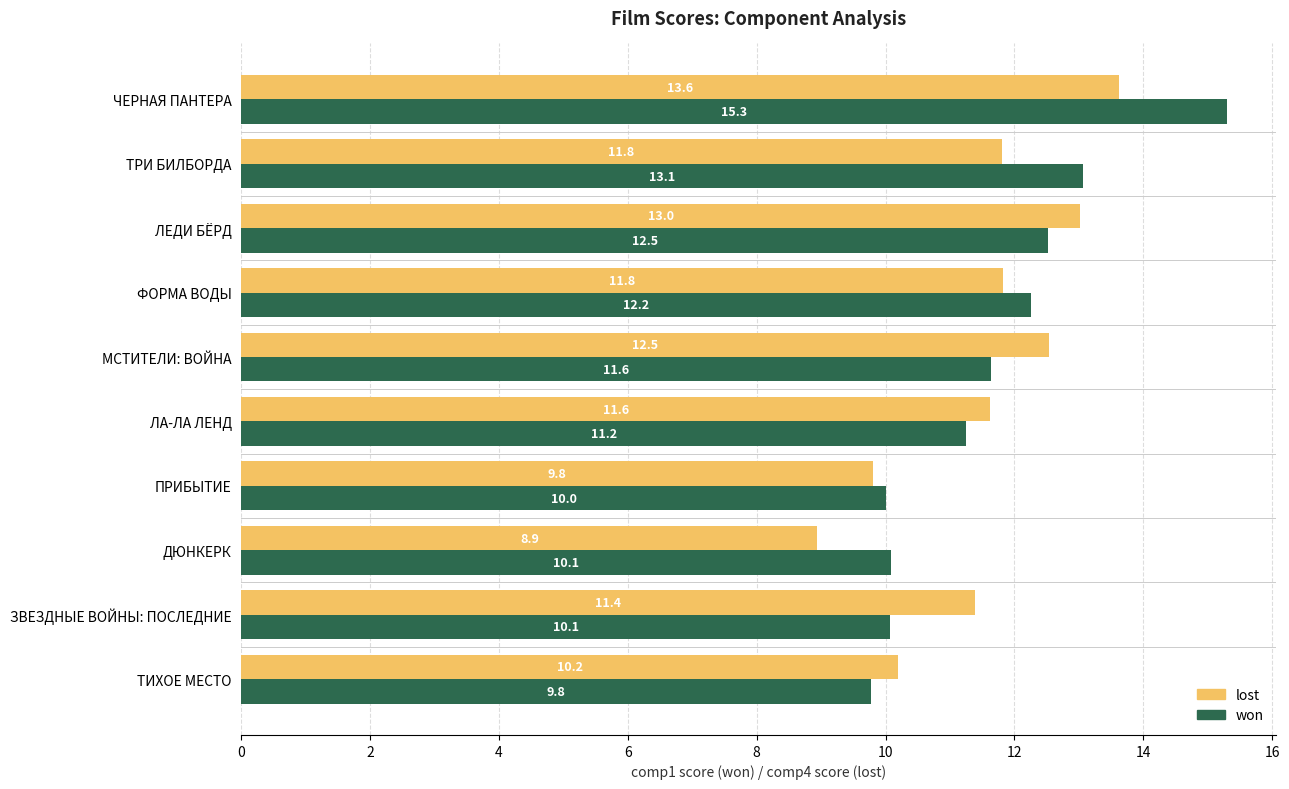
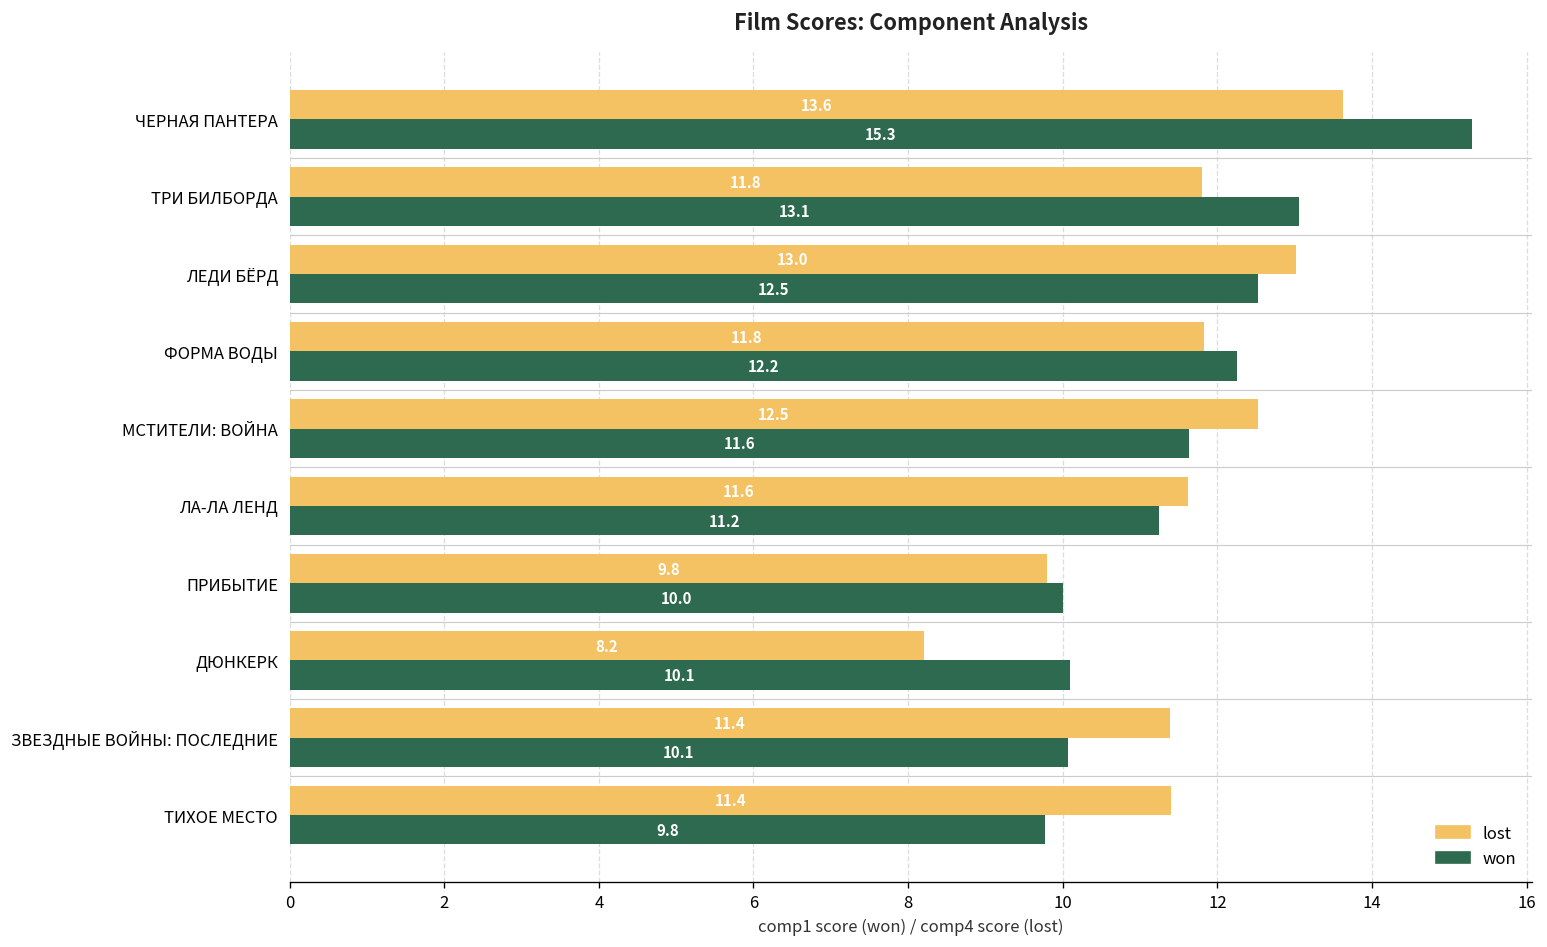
lost, ДЮНКЕРК: 8.9 -> 8.2
lost, ТИХОЕ МЕСТО: 10.2 -> 11.4
